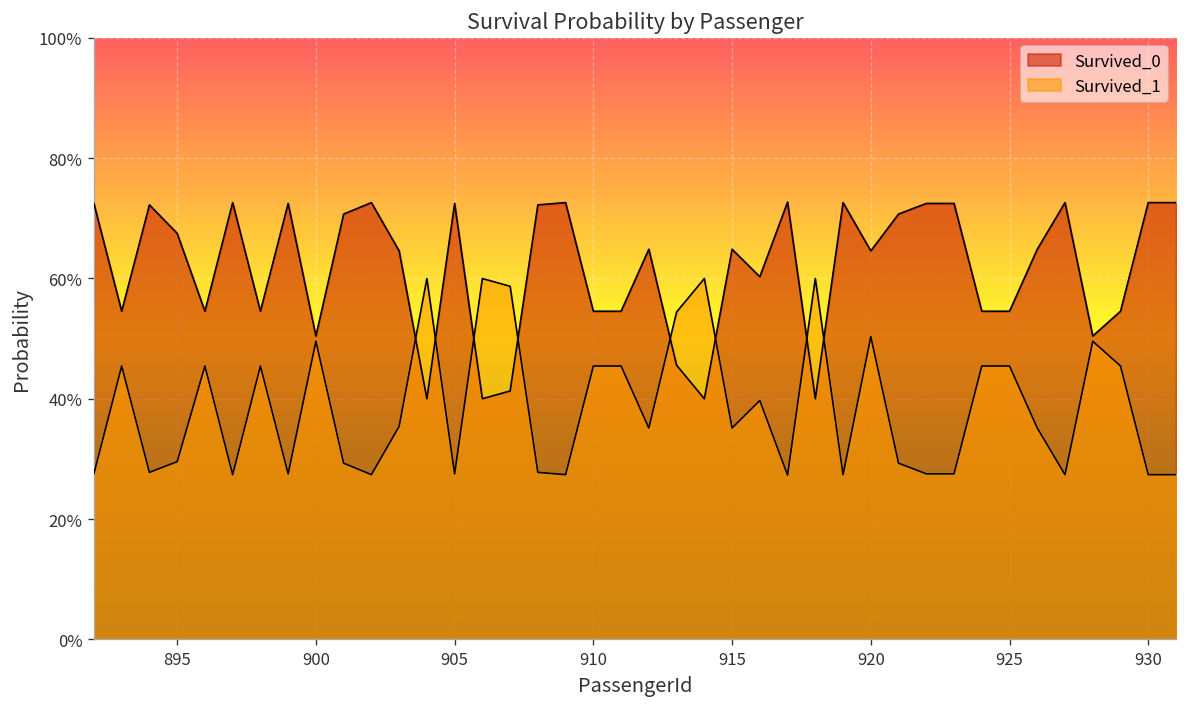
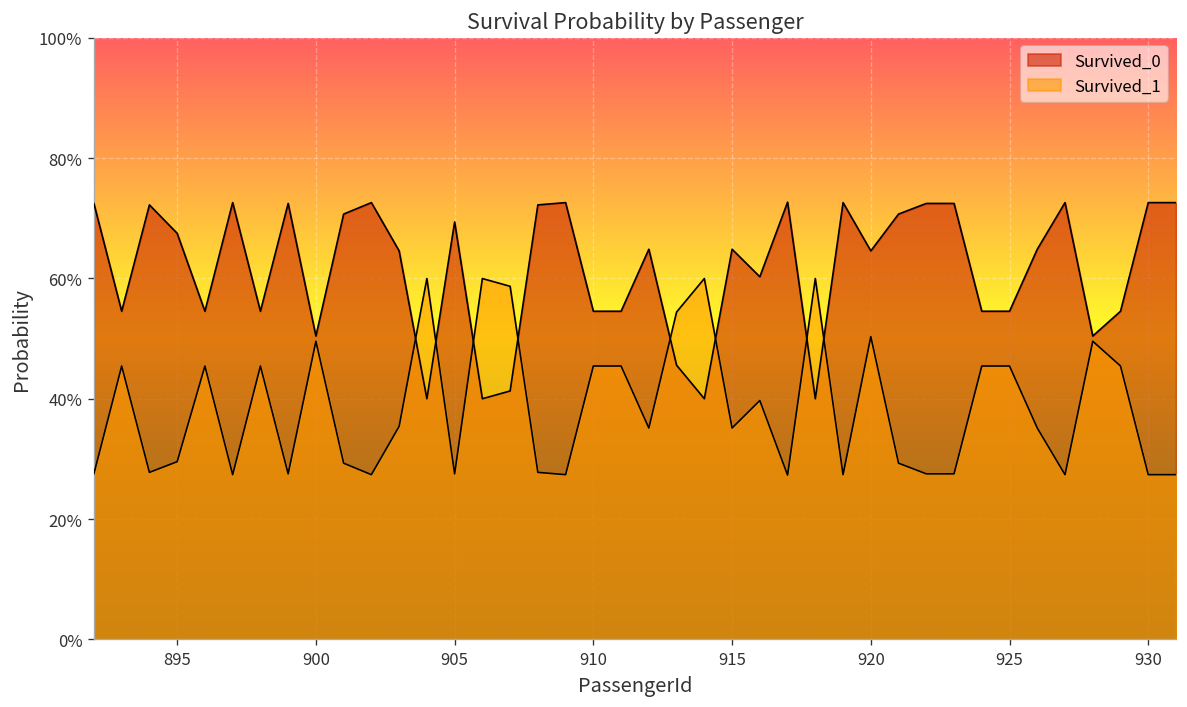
Survived_0, 905: 72% -> 69%
